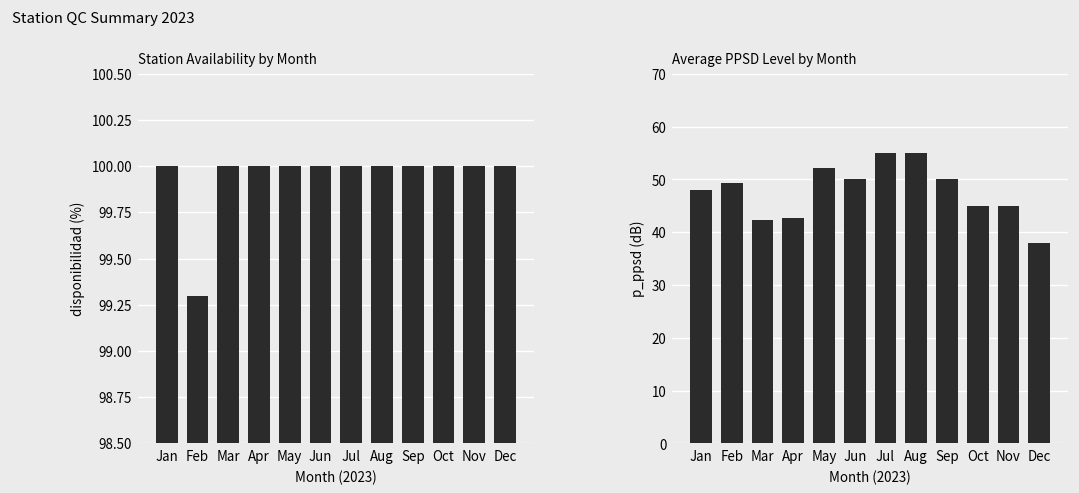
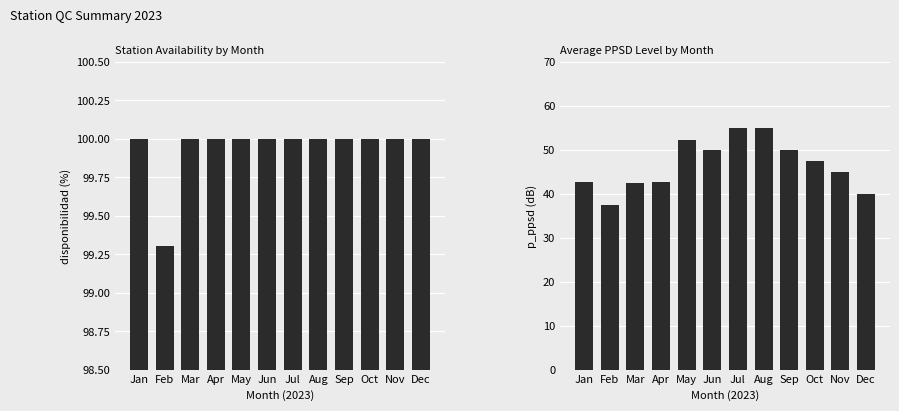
Average PPSD Level by Month, Jan: 48 -> 43
Average PPSD Level by Month, Feb: 49 -> 37
Average PPSD Level by Month, Oct: 45 -> 47
Average PPSD Level by Month, Dec: 38 -> 40
